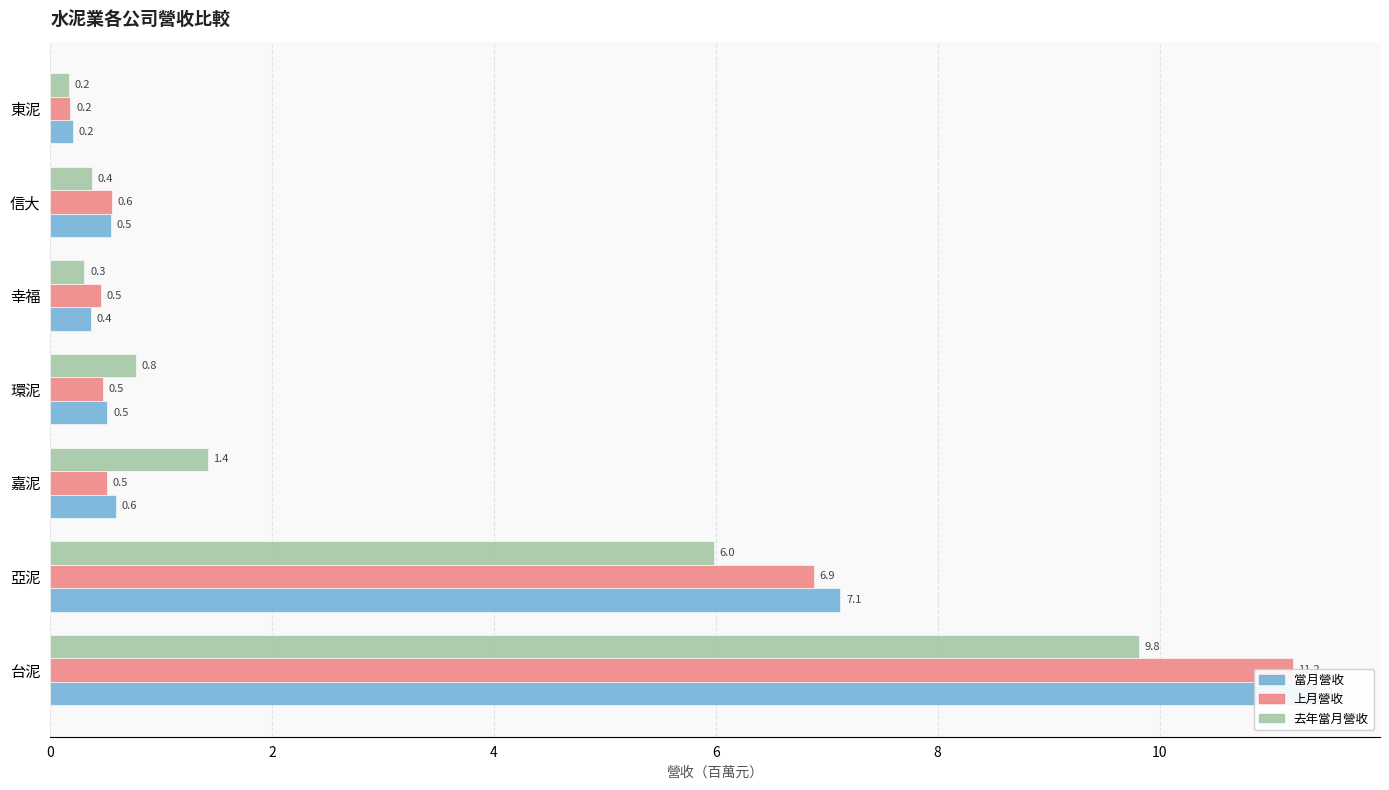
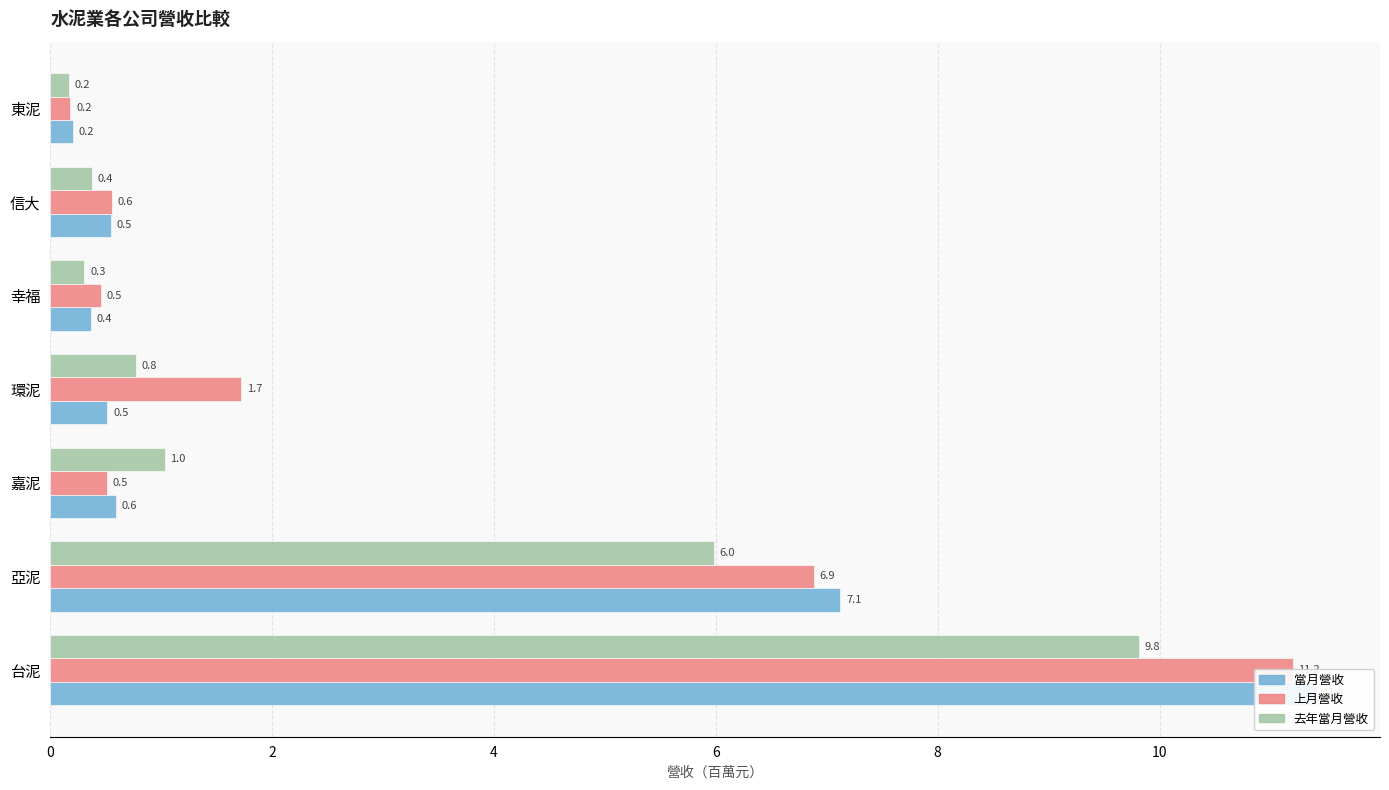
上月營收, 環泥: 0.5 -> 1.7
去年當月營收, 嘉泥: 1.4 -> 1.0
